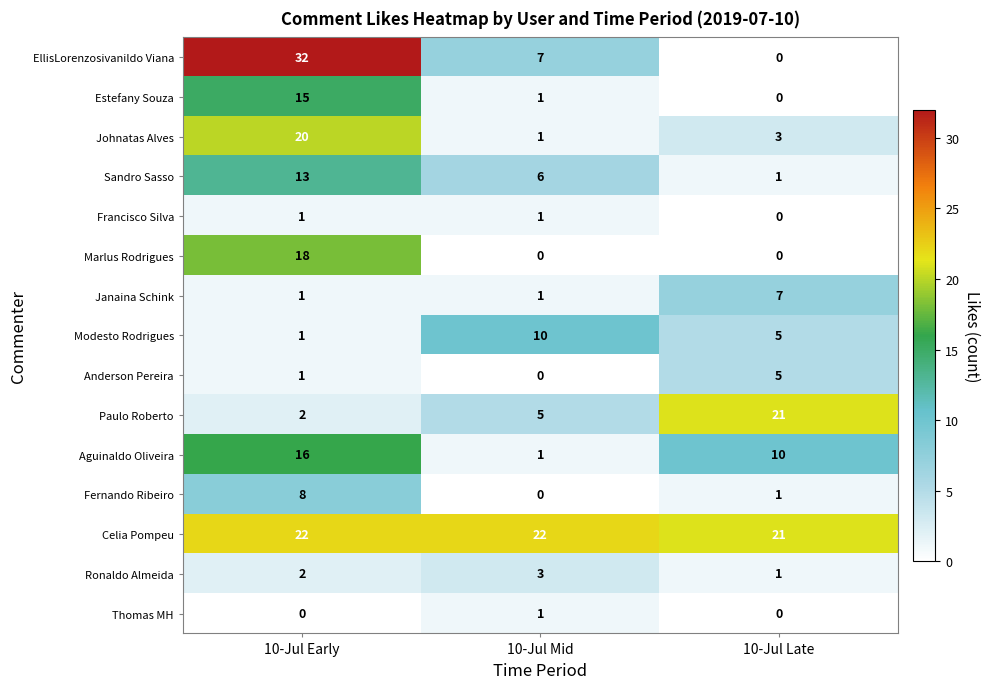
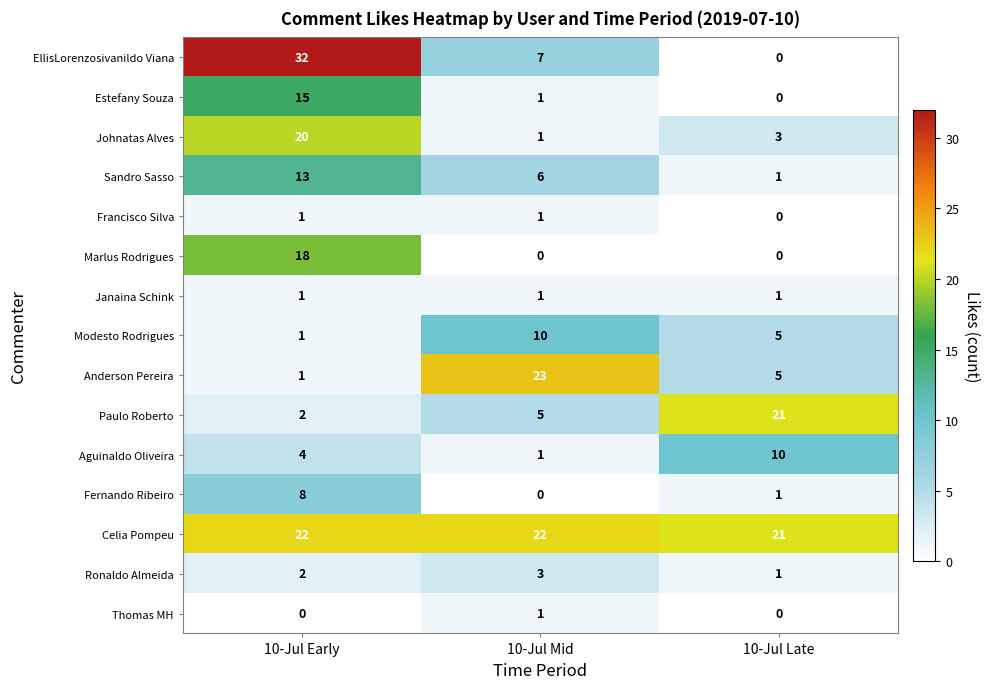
Janaina Schink, 10-Jul Late: 7 -> 1
Anderson Pereira, 10-Jul Mid: 0 -> 23
Aguinaldo Oliveira, 10-Jul Early: 16 -> 4
